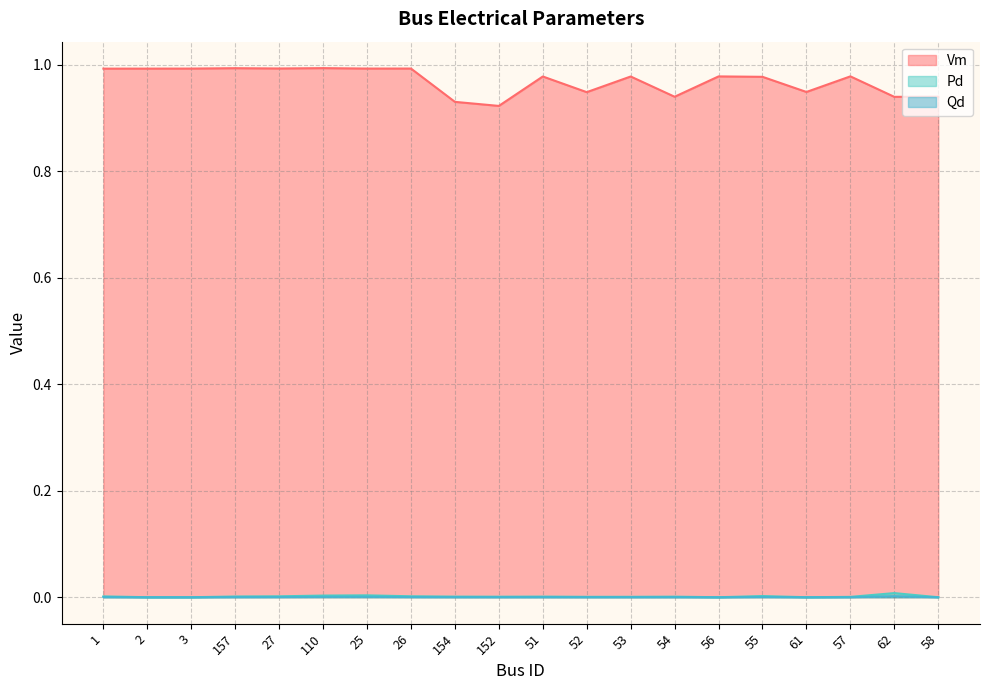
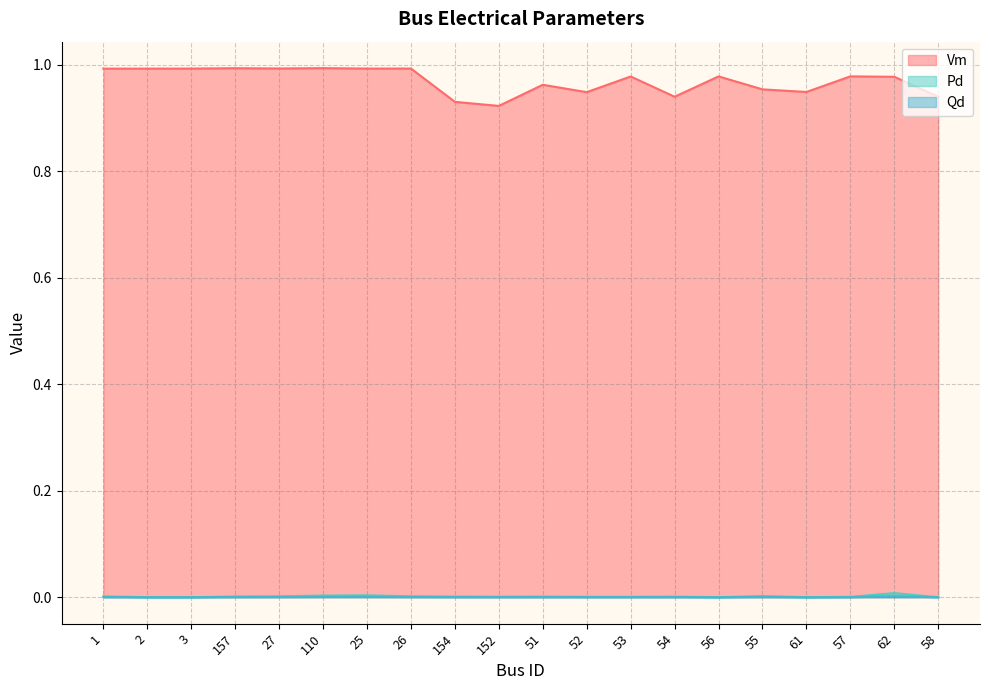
Vm, 51: 0.98 -> 0.96
Vm, 55: 0.98 -> 0.95
Vm, 62: 0.94 -> 0.98
